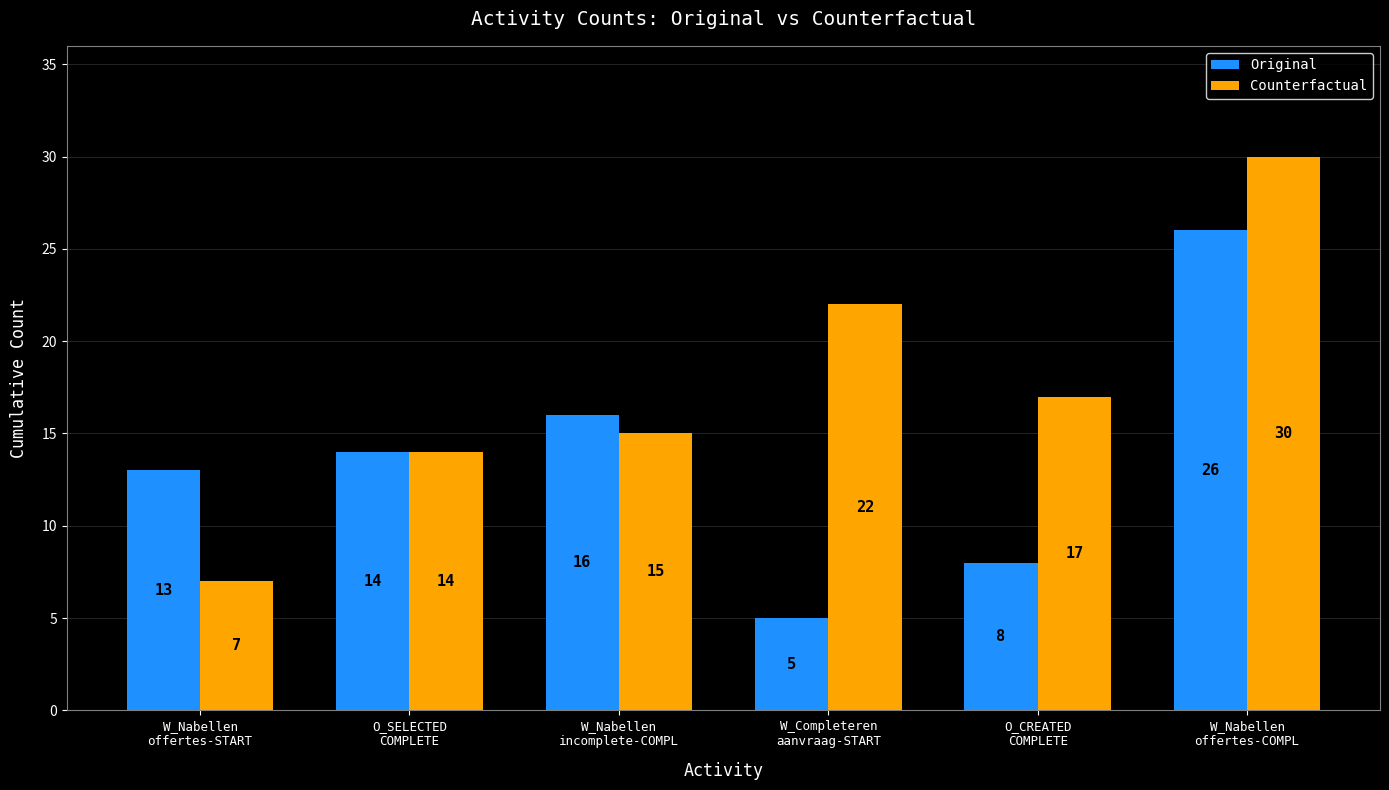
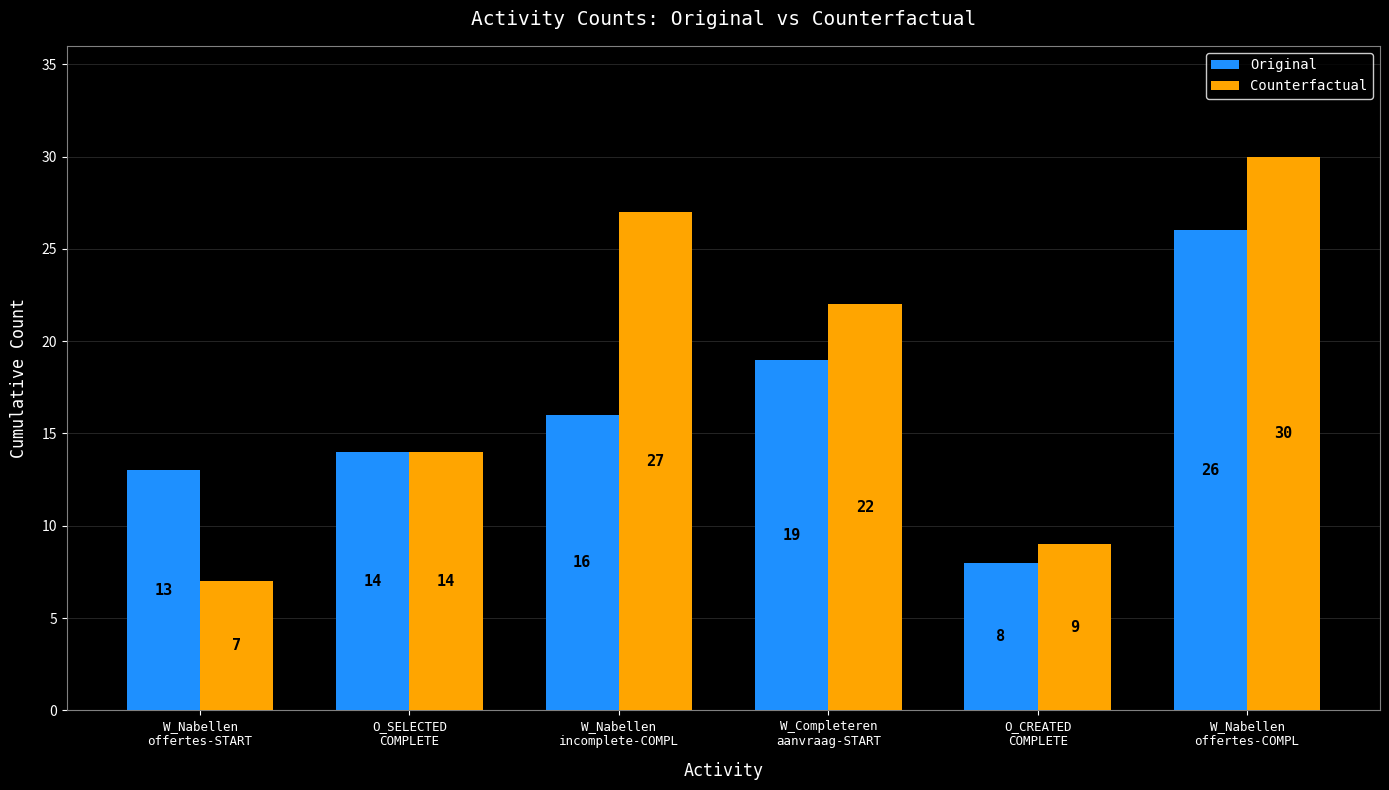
Counterfactual, W_Nabellen incomplete-COMPL: 15 -> 27
Original, W_Completeren aanvraag-START: 5 -> 19
Counterfactual, O_CREATED COMPLETE: 17 -> 9
